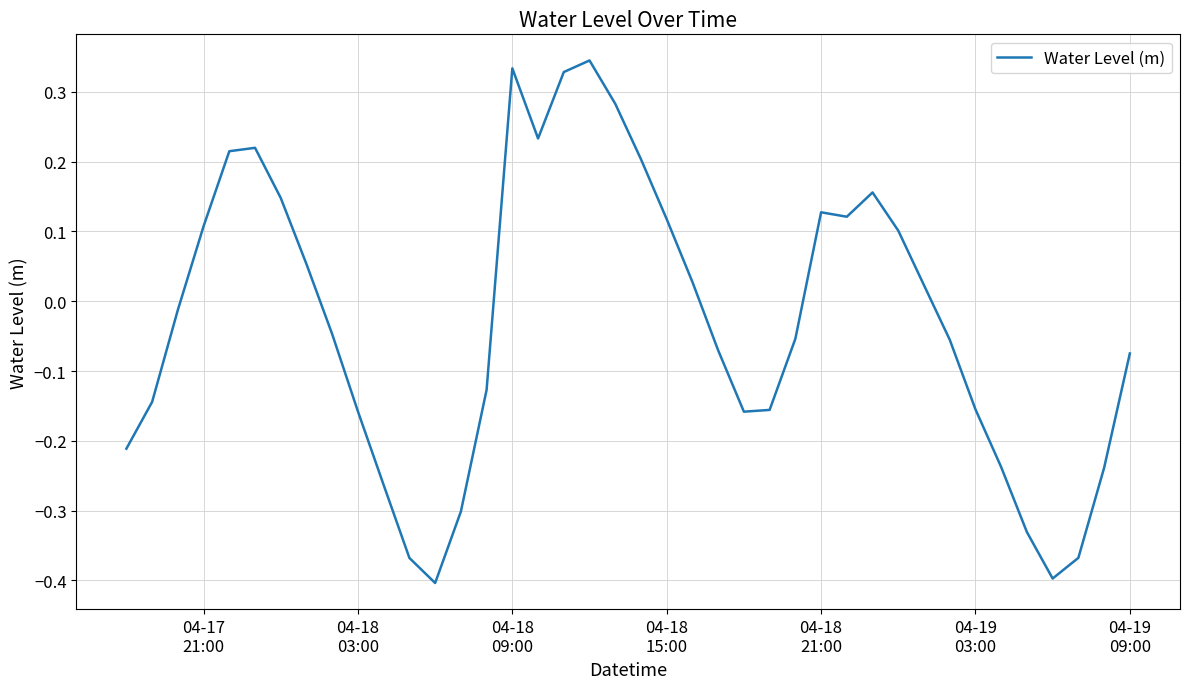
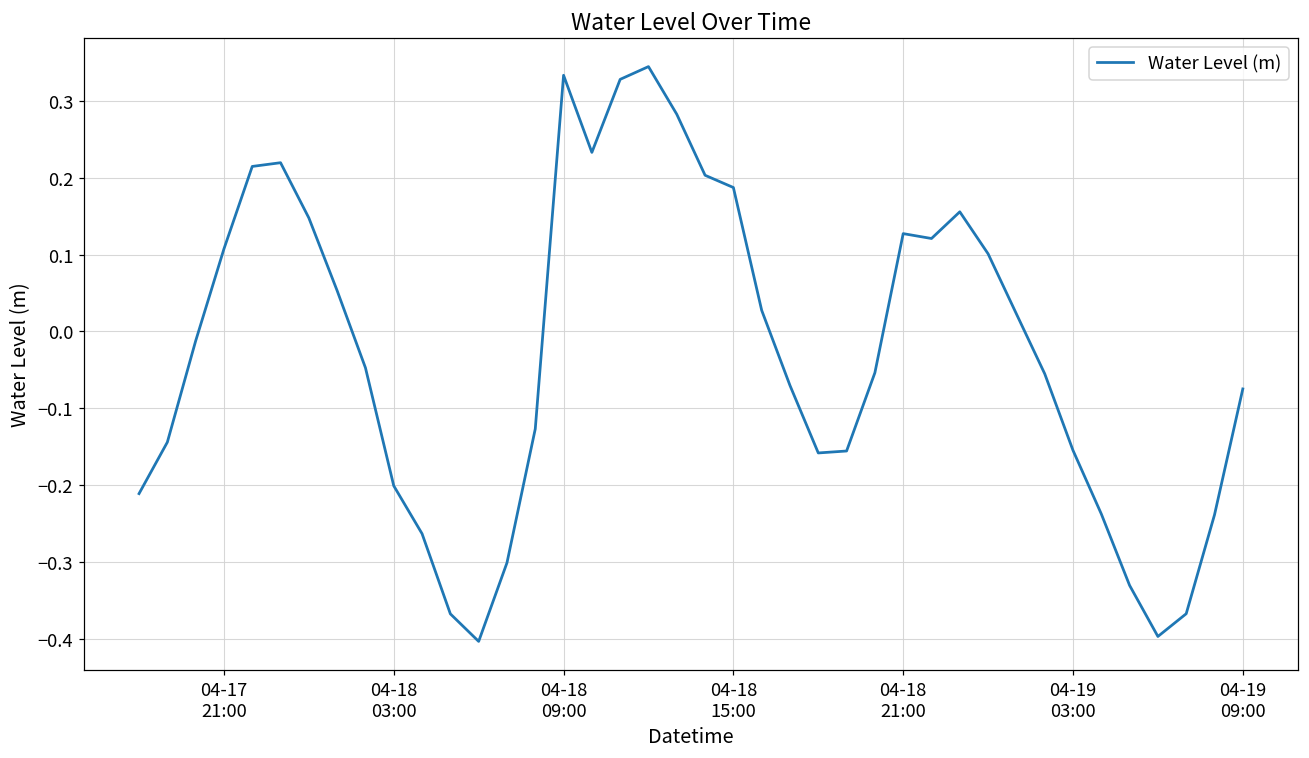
04-18 03:00: -0.16 -> -0.20
04-18 15:00: 0.12 -> 0.19
